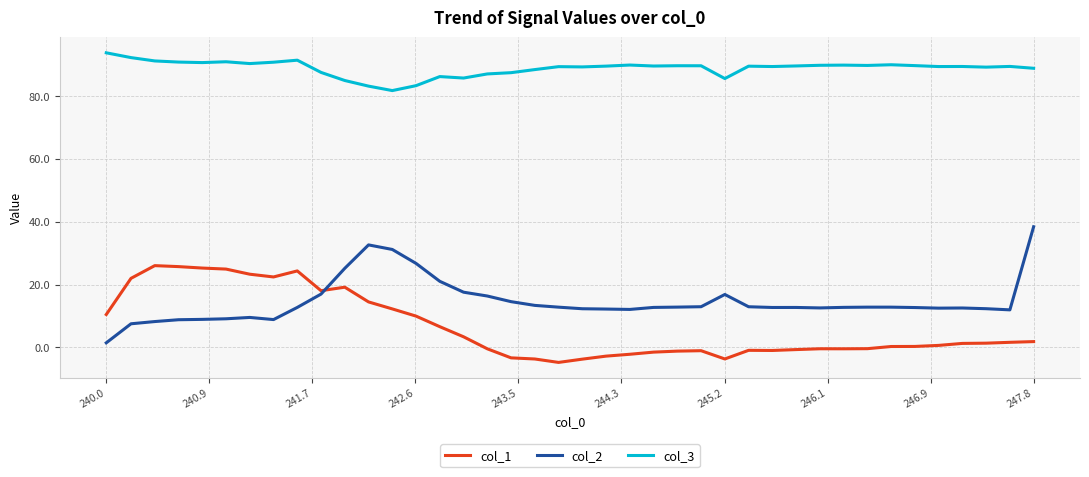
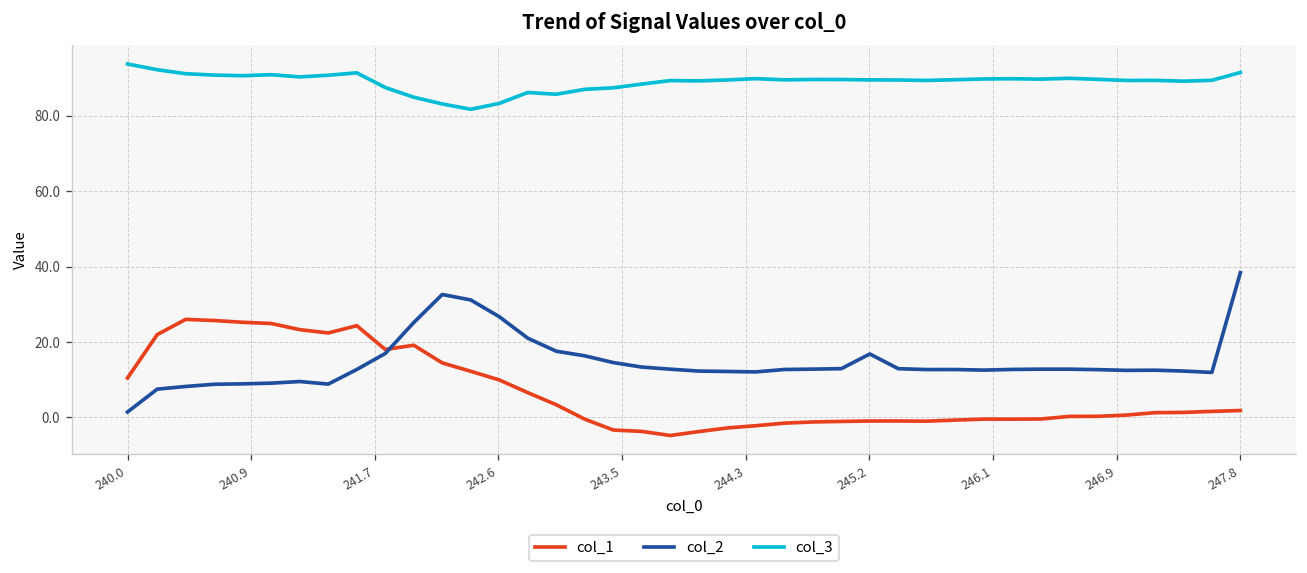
col_1, 245.2: -4 -> -1
col_3, 245.2: 86 -> 90
col_3, 247.8: 89 -> 91
